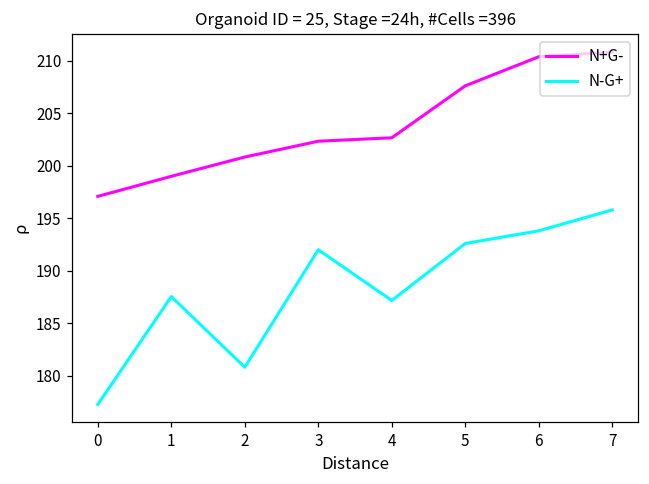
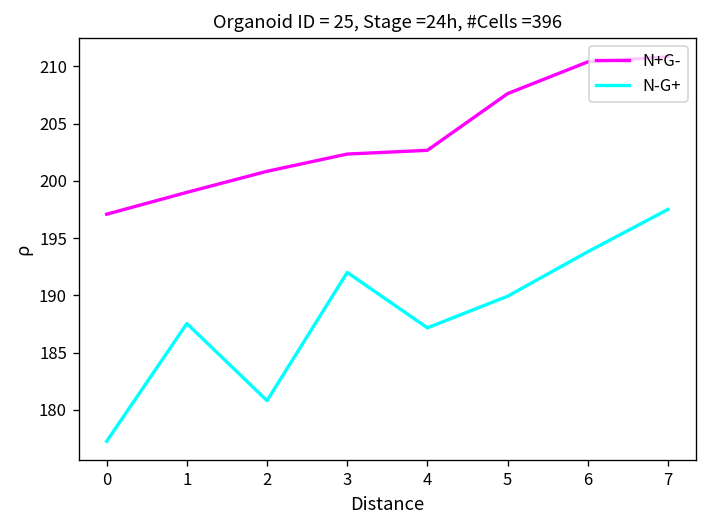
N-G+, 5: 193 -> 190
N-G+, 7: 196 -> 198
